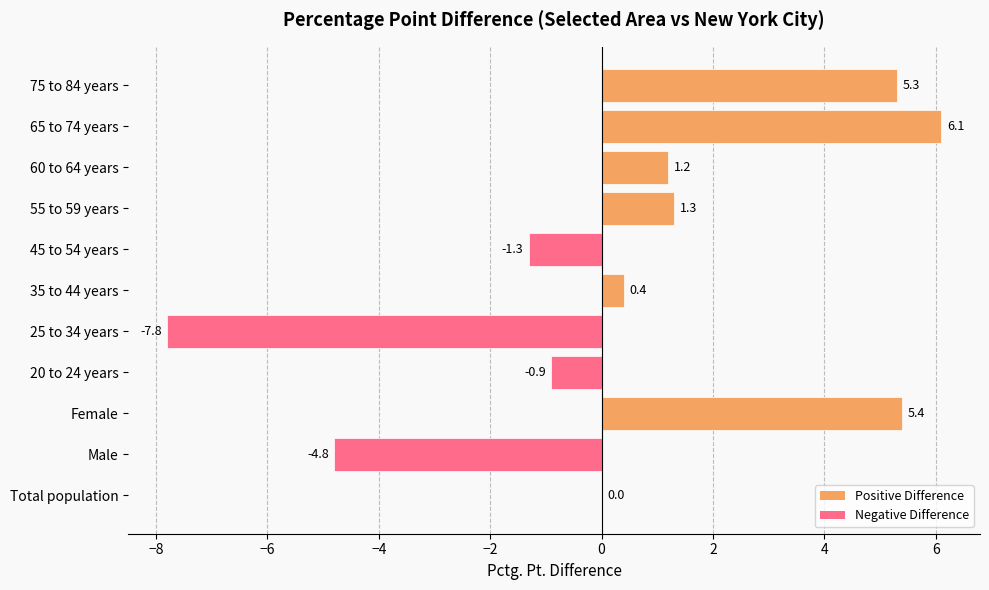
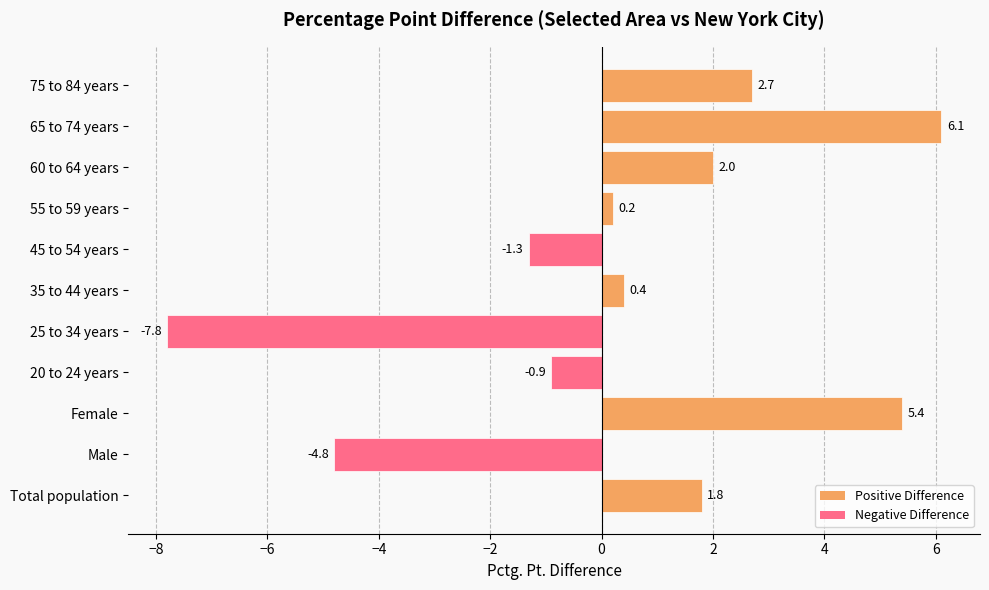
75 to 84 years: 5.3 -> 2.7
60 to 64 years: 1.2 -> 2.0
55 to 59 years: 1.3 -> 0.2
Total population: 0.0 -> 1.8
